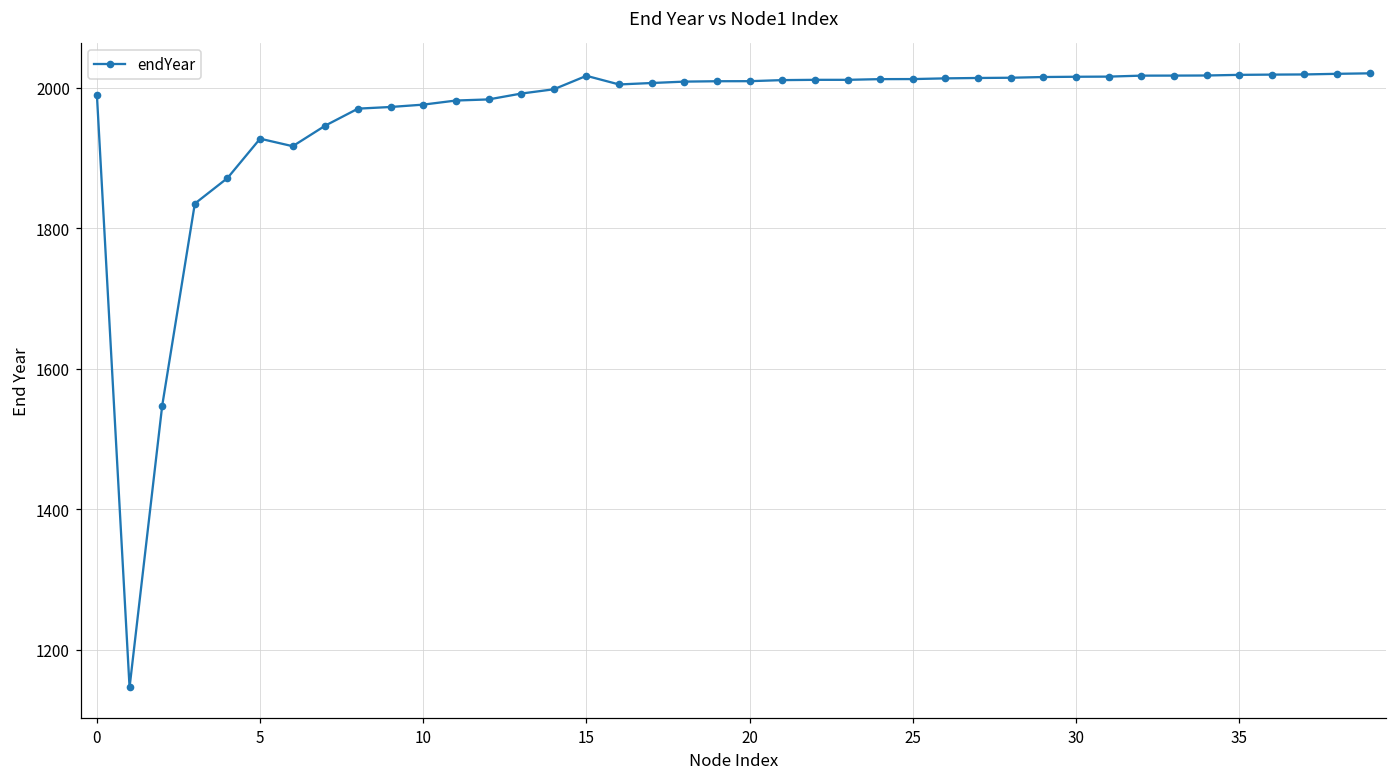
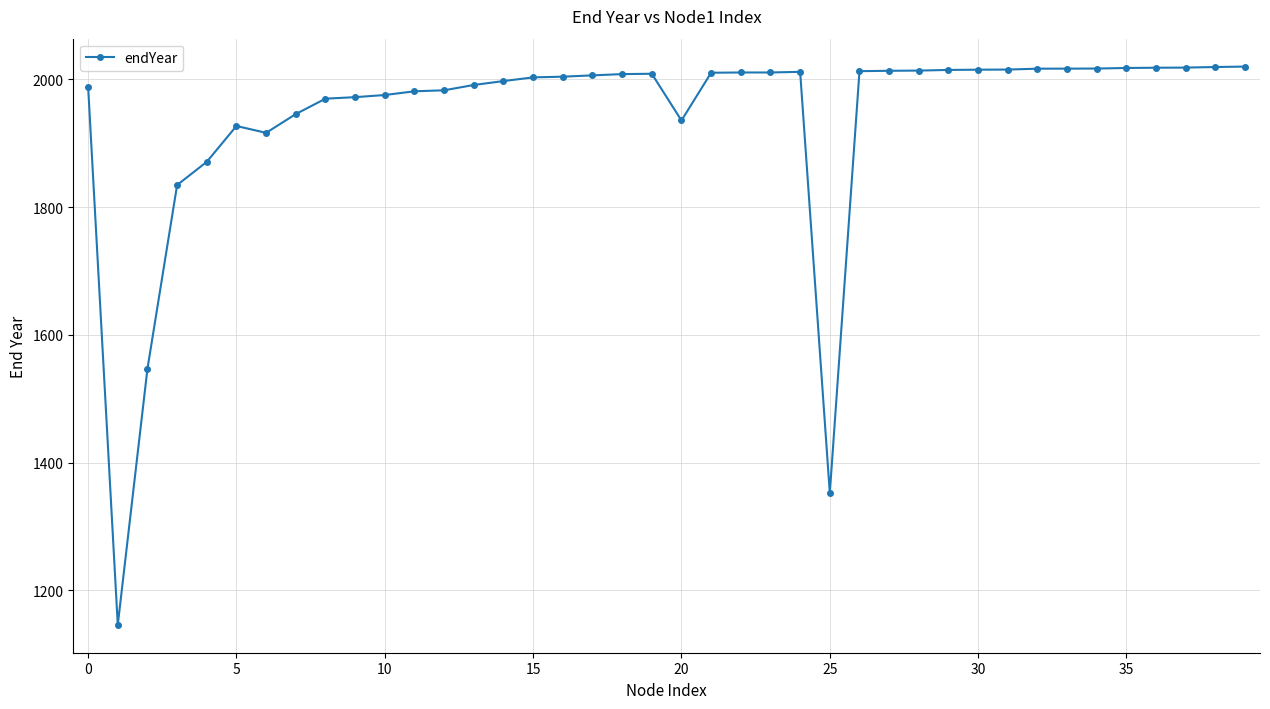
15: 2020 -> 2000
20: 2010 -> 1940
25: 2010 -> 1350
